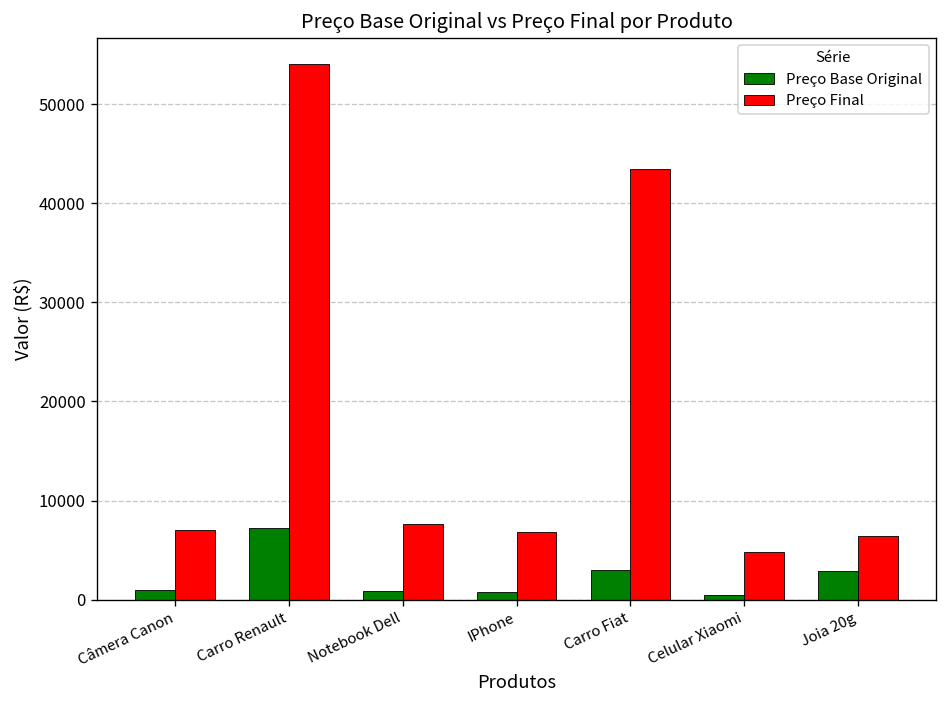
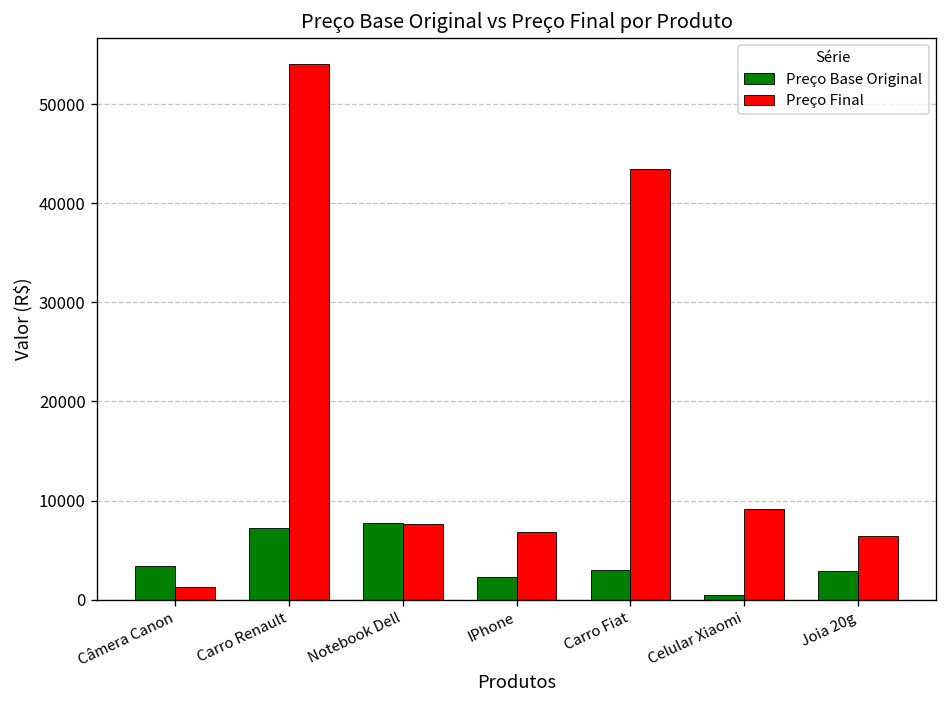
Preço Base Original, Câmera Canon: 1000 -> 3000
Preço Final, Câmera Canon: 7000 -> 1000
Preço Base Original, Notebook Dell: 1000 -> 8000
Preço Base Original, IPhone: 1000 -> 2000
Preço Final, Celular Xiaomi: 5000 -> 9000
